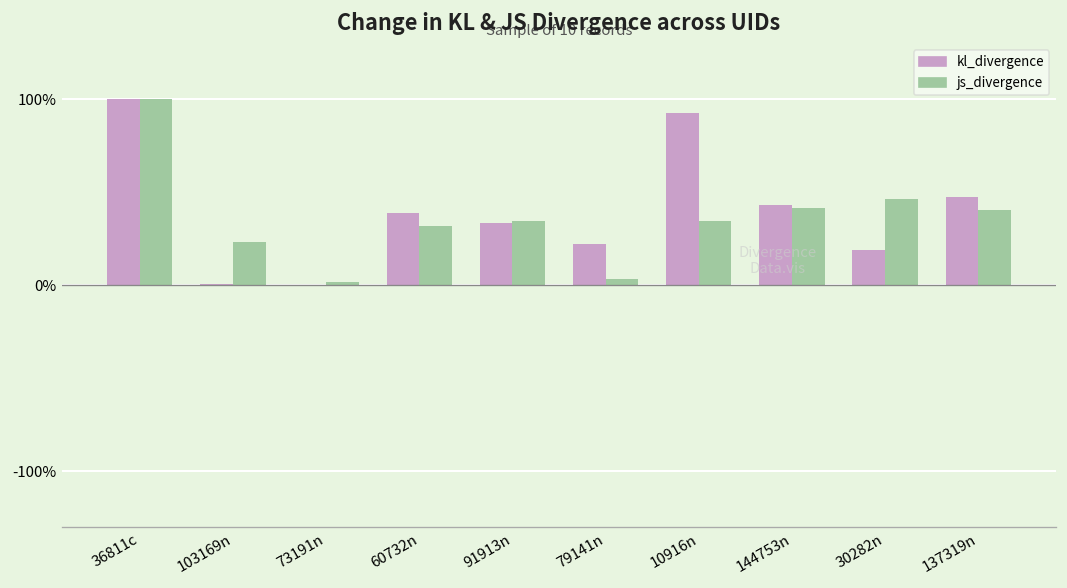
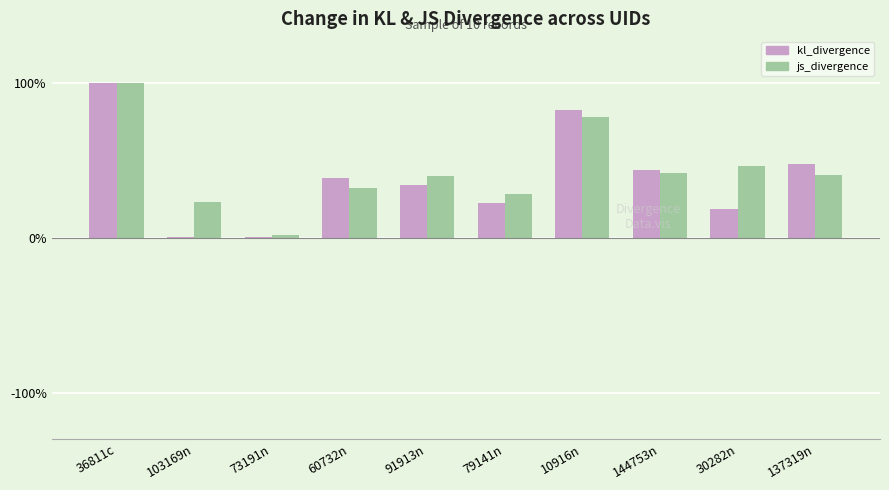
js_divergence, 91913n: 34% -> 40%
js_divergence, 79141n: 3% -> 28%
kl_divergence, 10916n: 93% -> 83%
js_divergence, 10916n: 34% -> 78%
